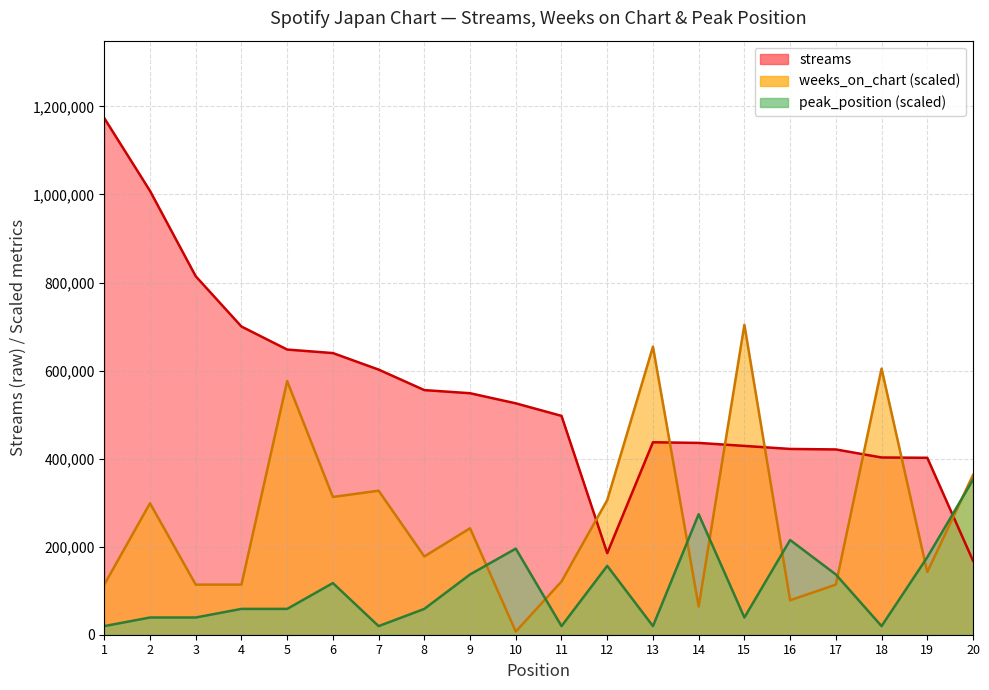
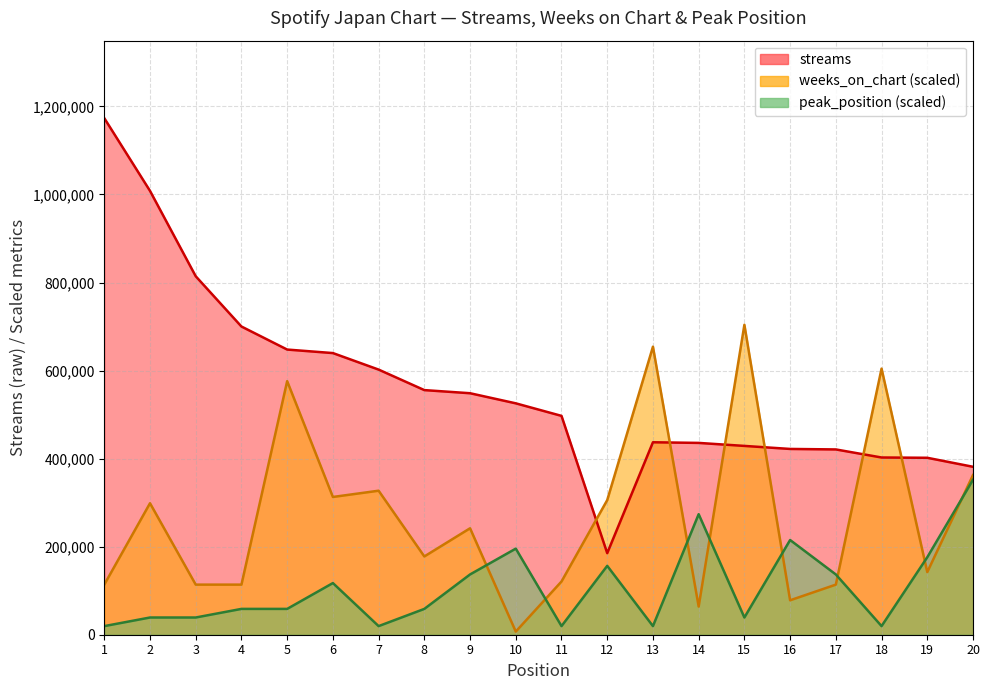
streams, 20: 170,000 -> 380,000
